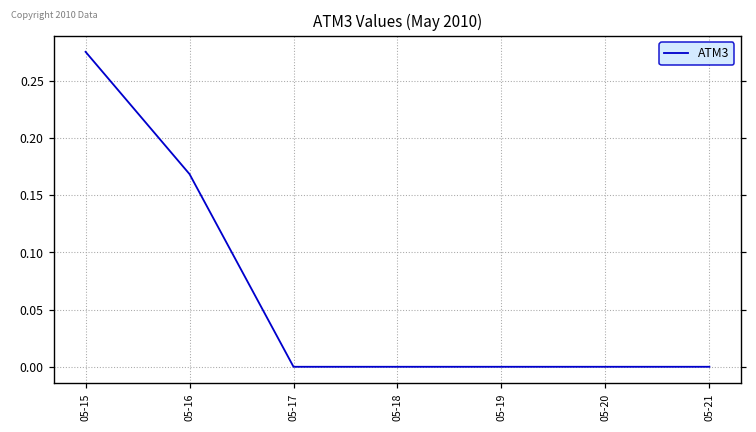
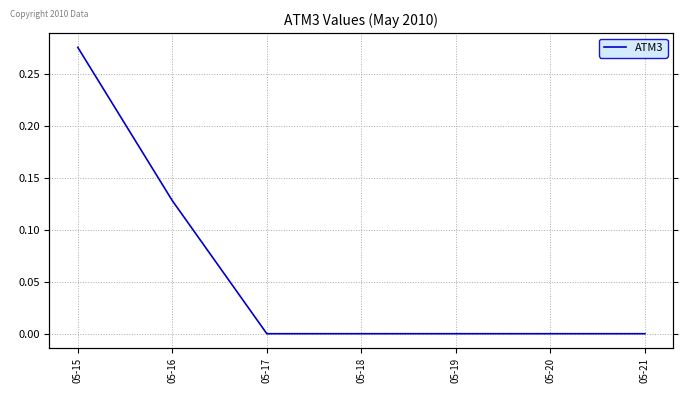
05-16: 0.168 -> 0.128
